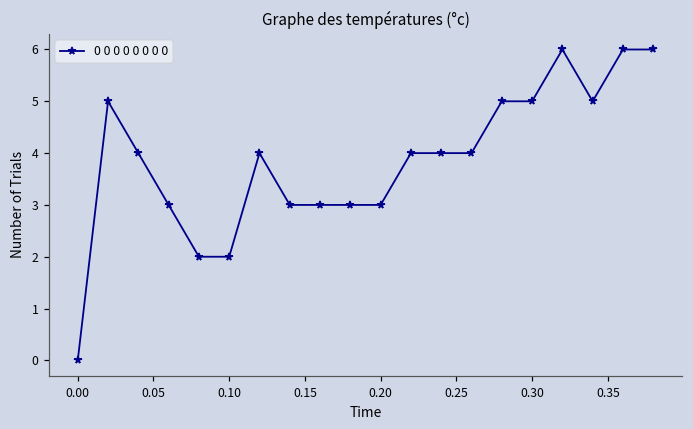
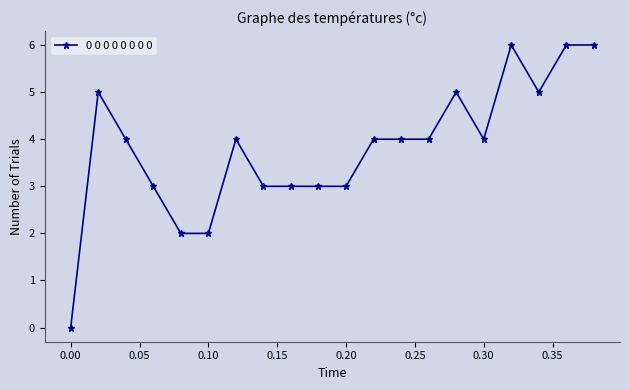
0.30: 5 -> 4
